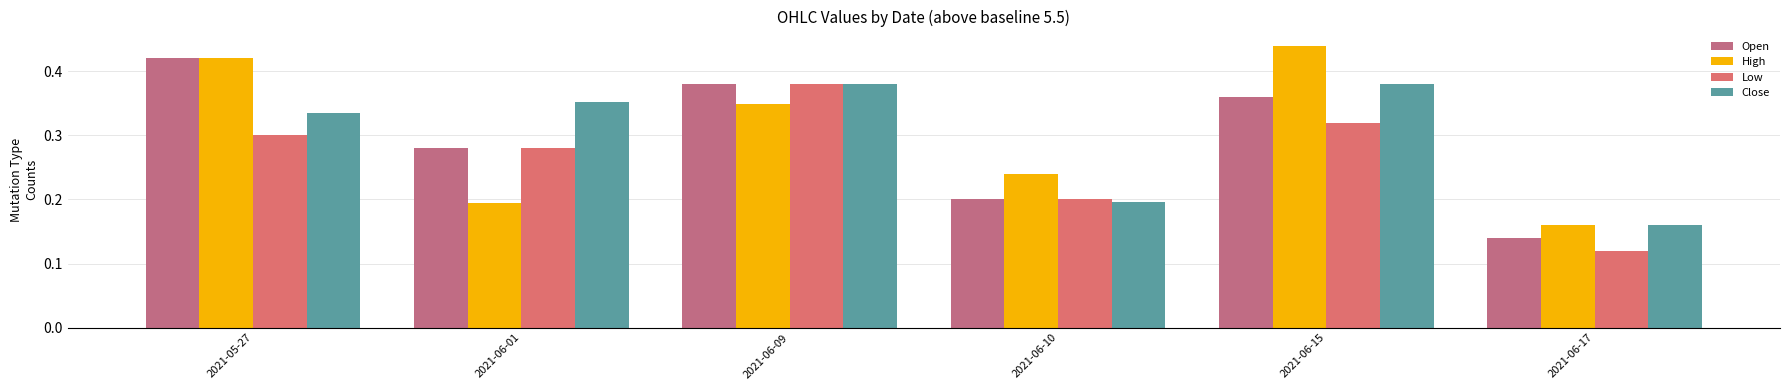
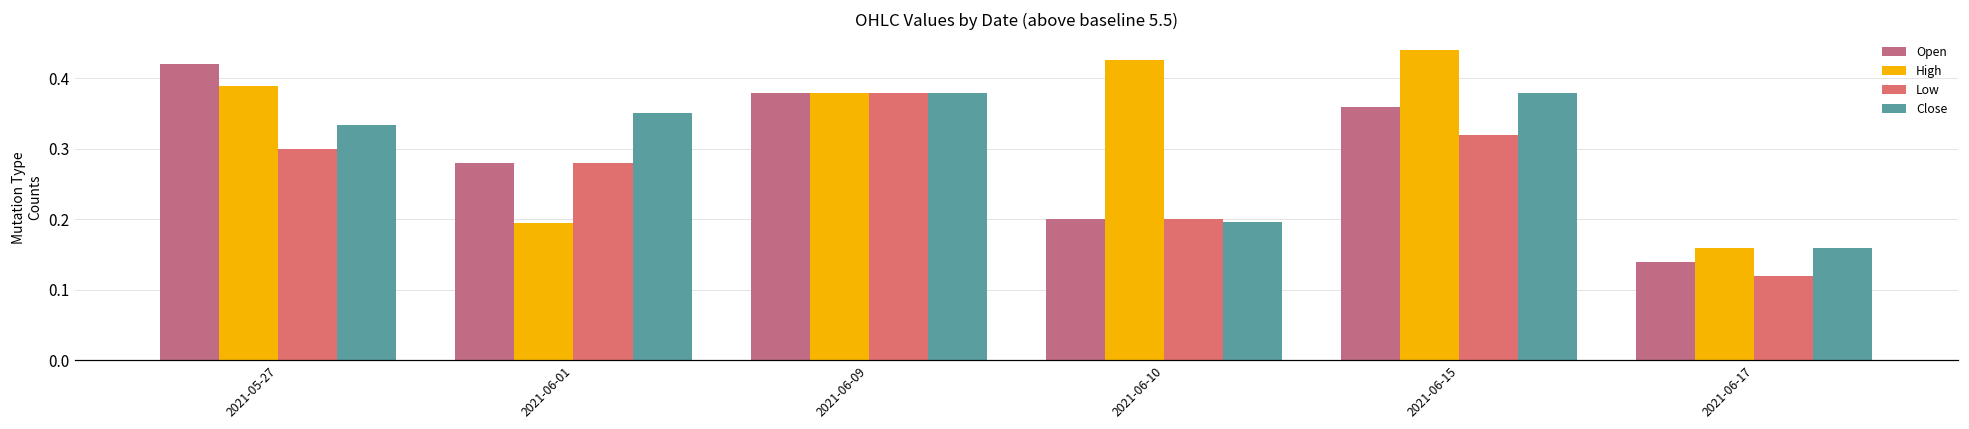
High, 2021-05-27: 0.42 -> 0.39
High, 2021-06-09: 0.35 -> 0.38
High, 2021-06-10: 0.24 -> 0.43
